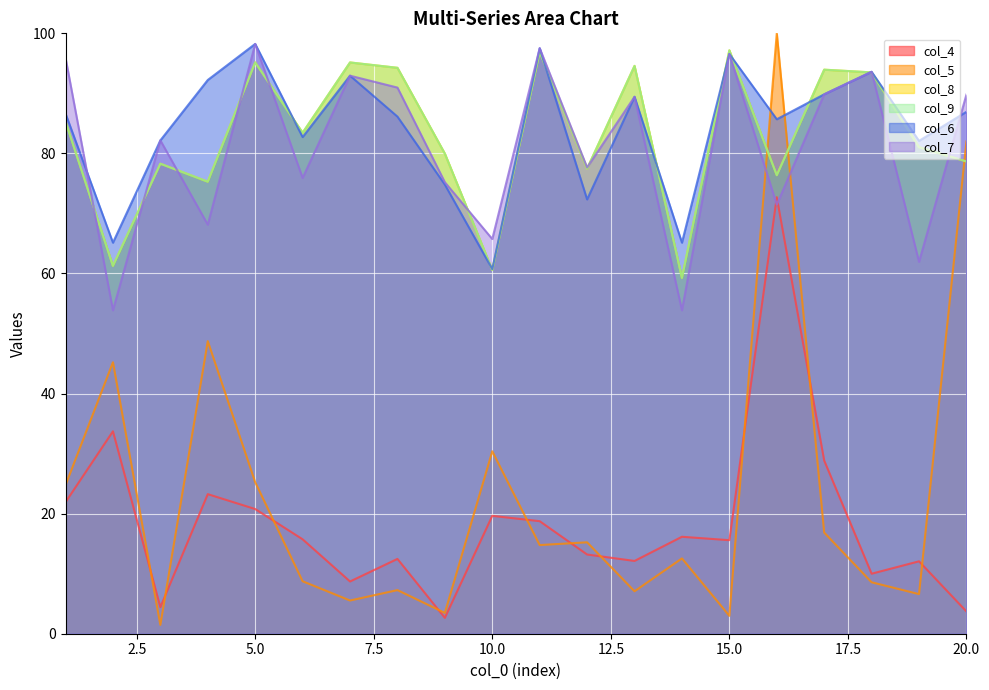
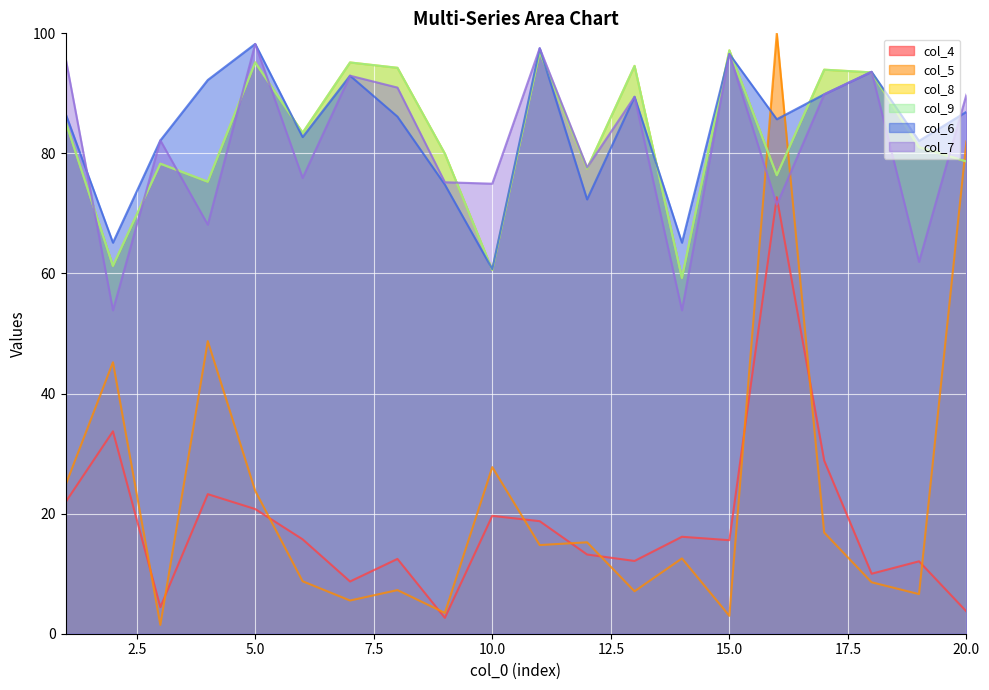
col_5, 5.0: 25 -> 24
col_5, 10.0: 30 -> 28
col_7, 10.0: 66 -> 75
